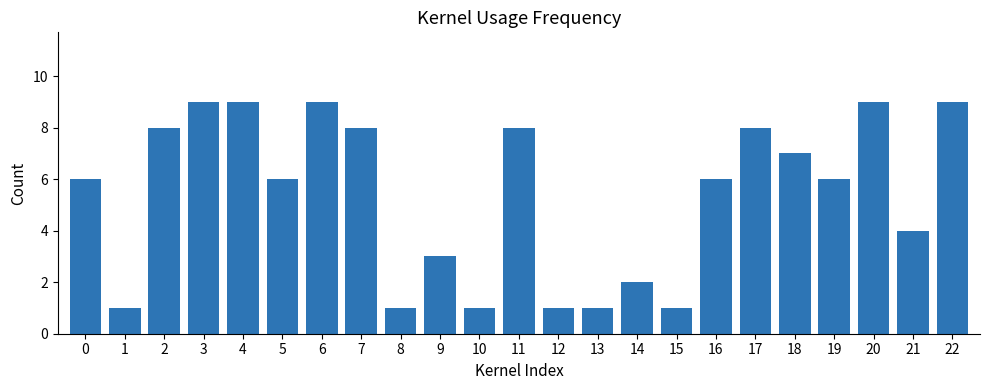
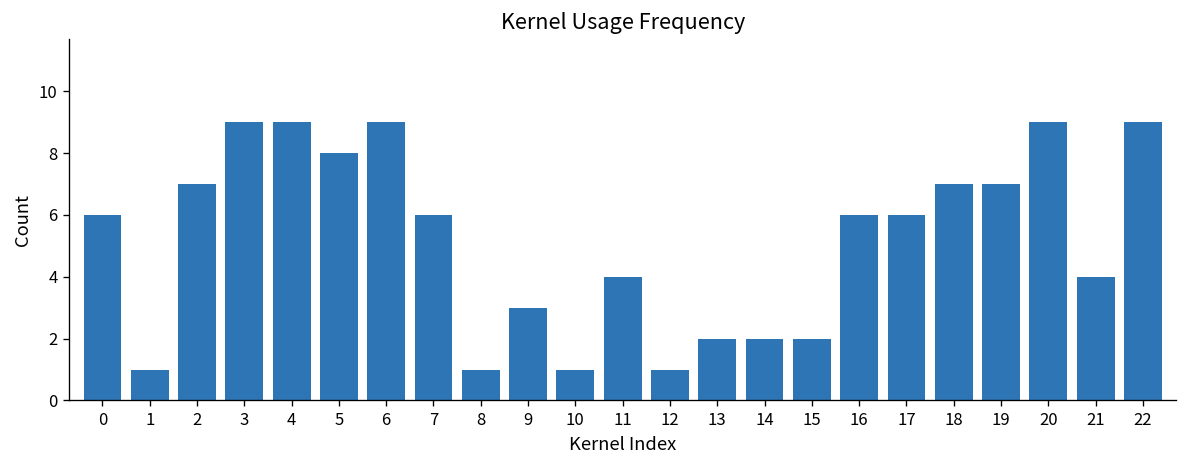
2: 8 -> 7
5: 6 -> 8
7: 8 -> 6
11: 8 -> 4
13: 1 -> 2
15: 1 -> 2
17: 8 -> 6
19: 6 -> 7
